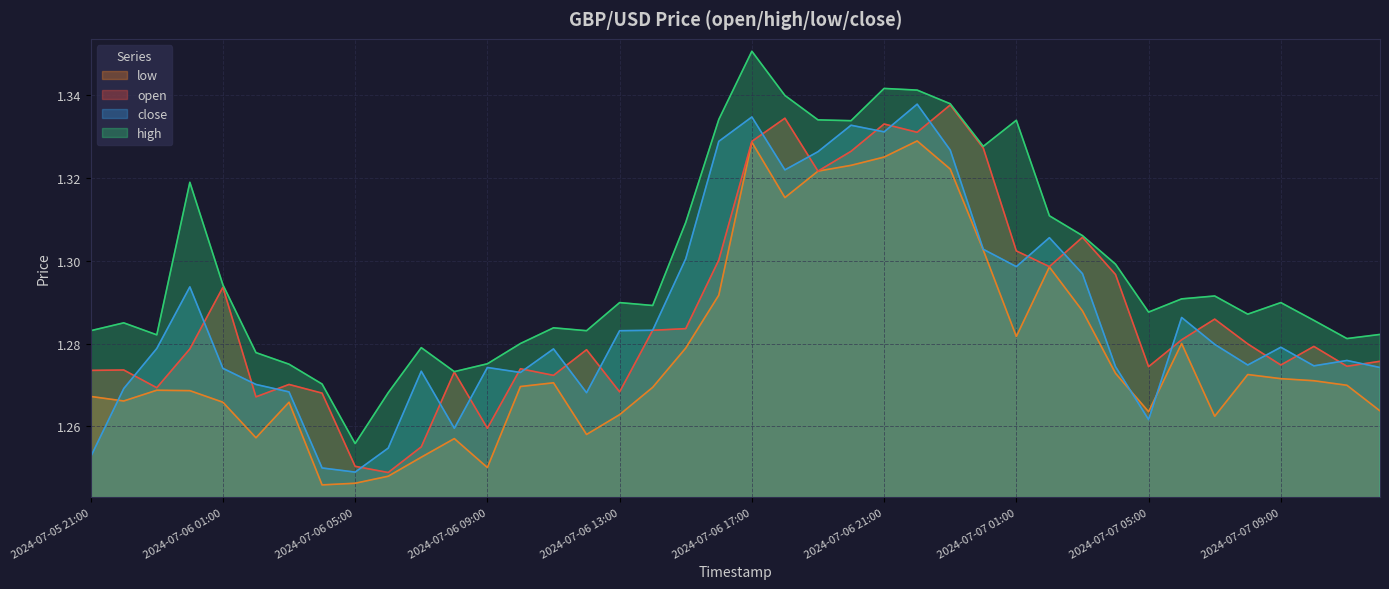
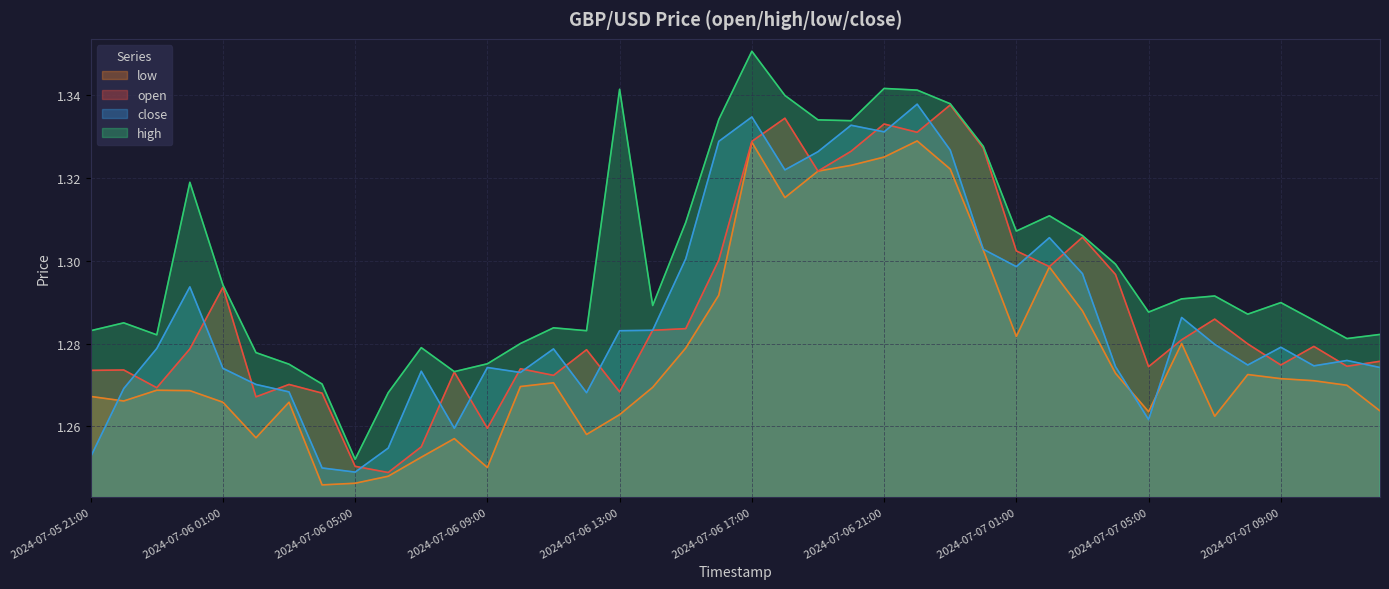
high, 2024-07-06 05:00: 1.256 -> 1.252
high, 2024-07-06 13:00: 1.290 -> 1.342
high, 2024-07-07 01:00: 1.334 -> 1.307
